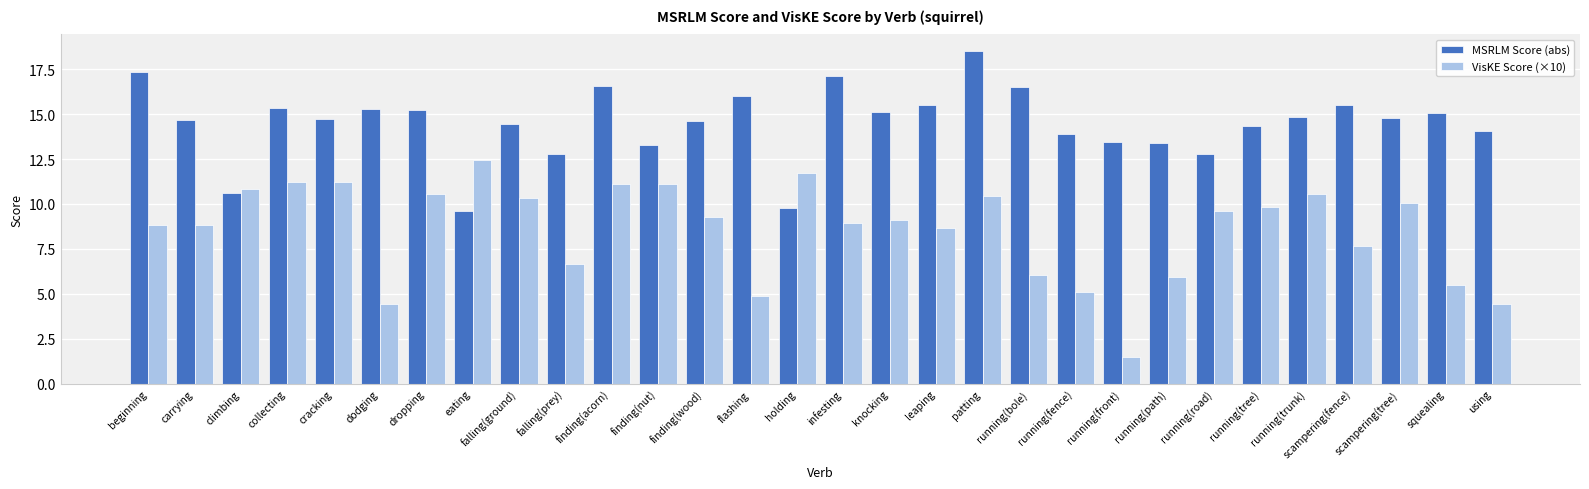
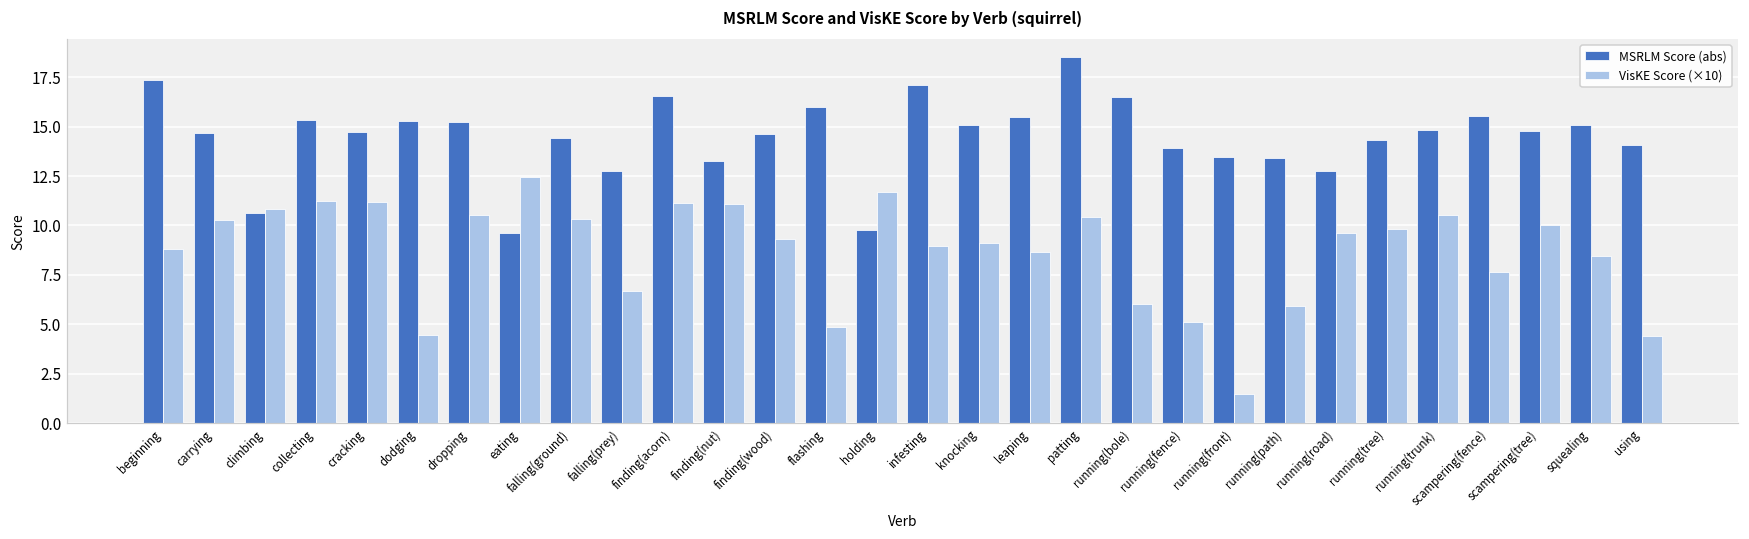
VisKE Score (×10), carrying: 8.8 -> 10.3
VisKE Score (×10), squealing: 5.5 -> 8.5
